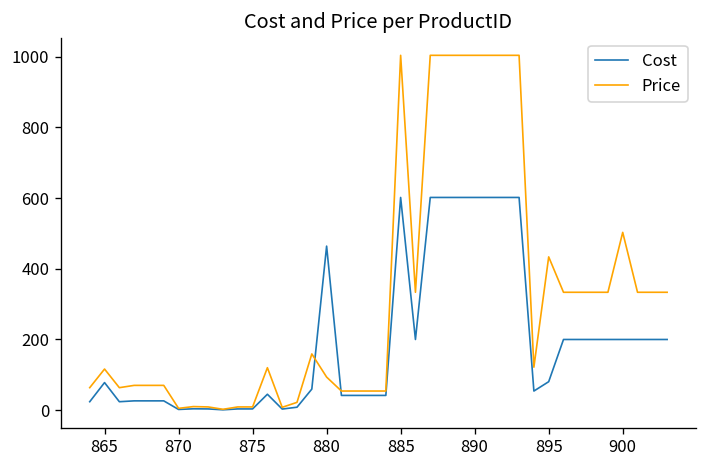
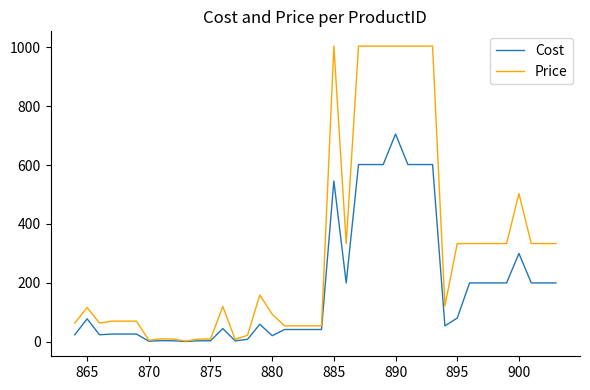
Cost, 880: 460 -> 20
Cost, 885: 600 -> 550
Cost, 890: 600 -> 710
Price, 895: 430 -> 330
Cost, 900: 200 -> 300
